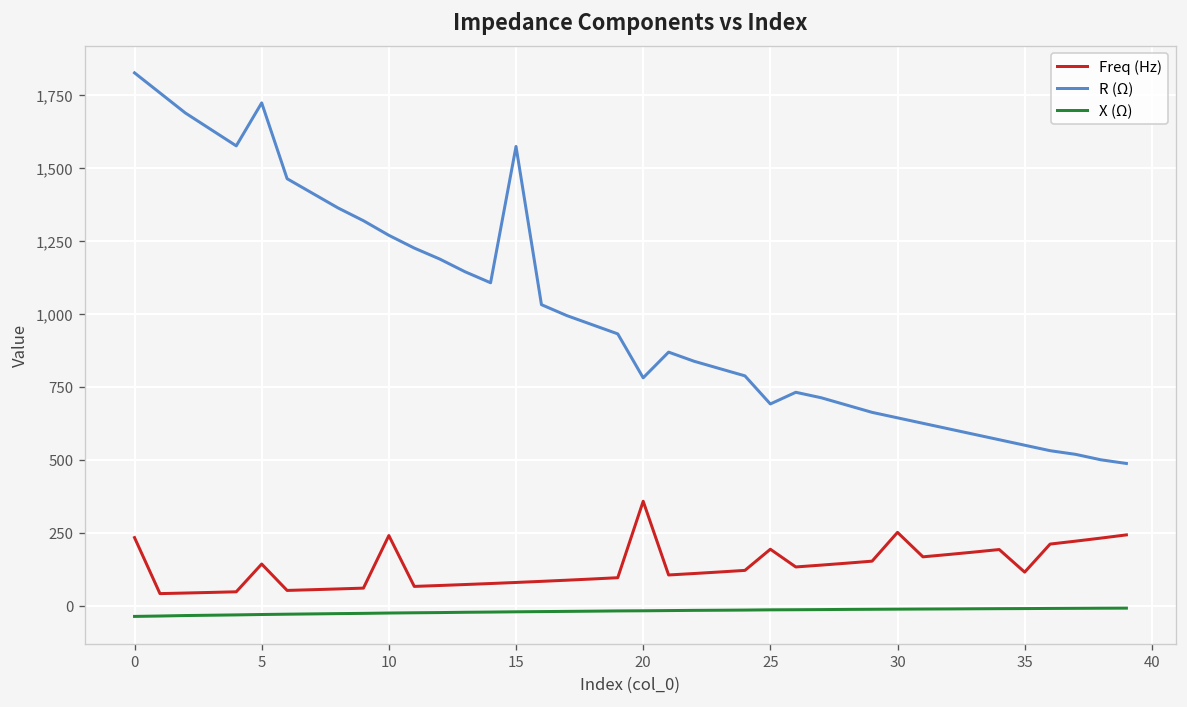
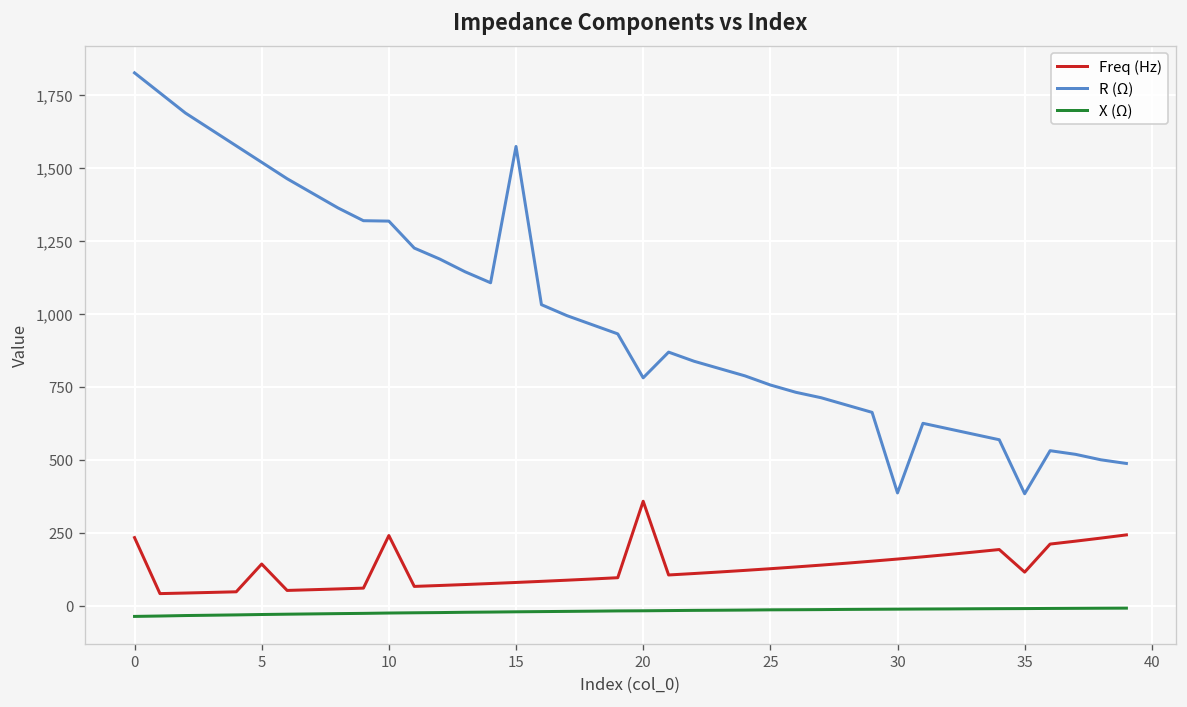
R (Ω), 5: 1,720 -> 1,520
R (Ω), 10: 1,270 -> 1,320
Freq (Hz), 25: 190 -> 130
R (Ω), 25: 690 -> 760
Freq (Hz), 30: 250 -> 160
R (Ω), 30: 640 -> 390
R (Ω), 35: 550 -> 380
